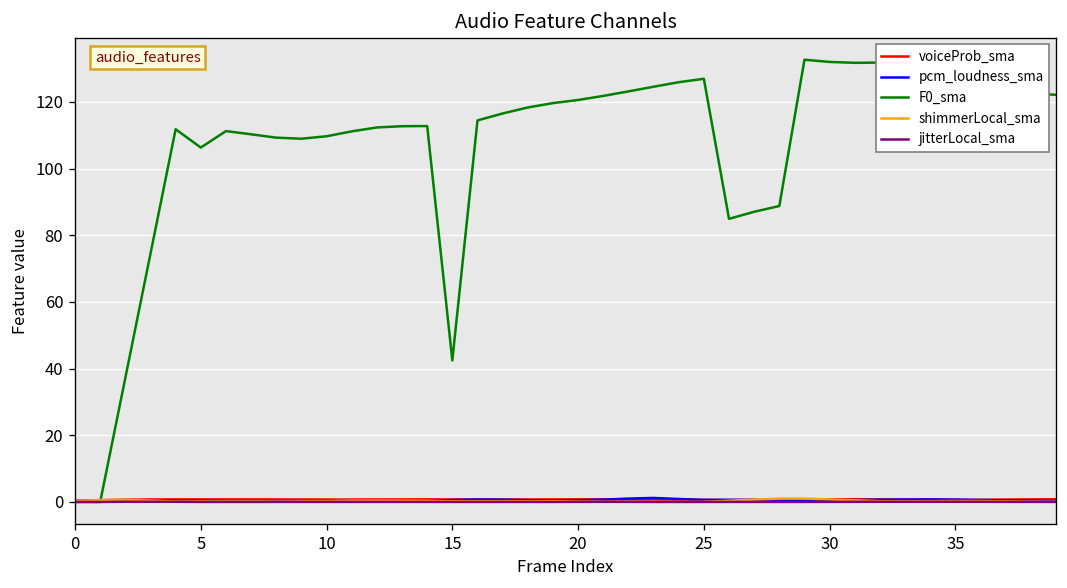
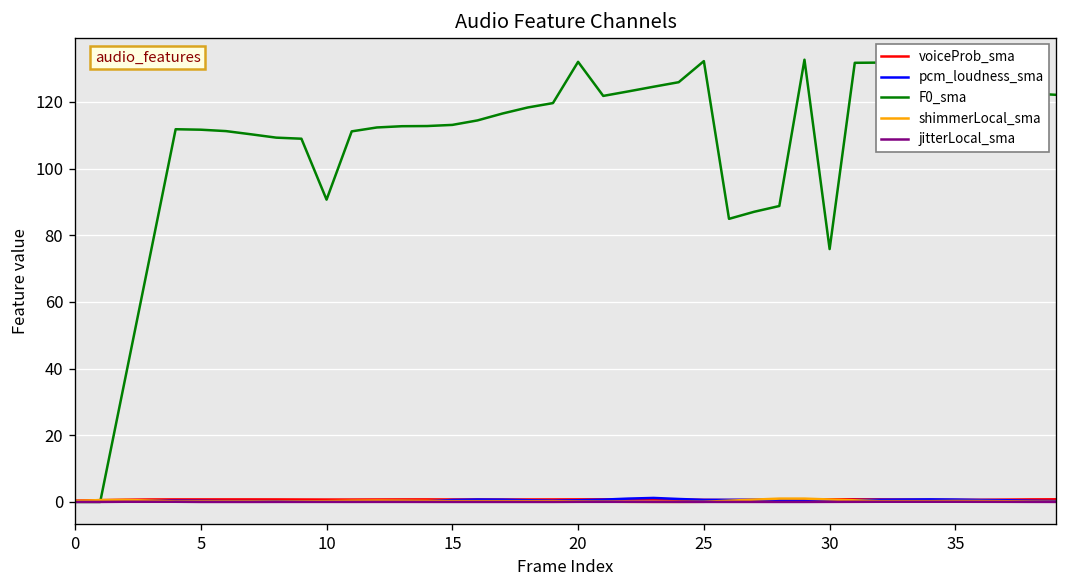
F0_sma, 5: 106 -> 112
F0_sma, 10: 110 -> 91
F0_sma, 15: 42 -> 113
F0_sma, 20: 121 -> 132
F0_sma, 25: 127 -> 132
F0_sma, 30: 132 -> 76
